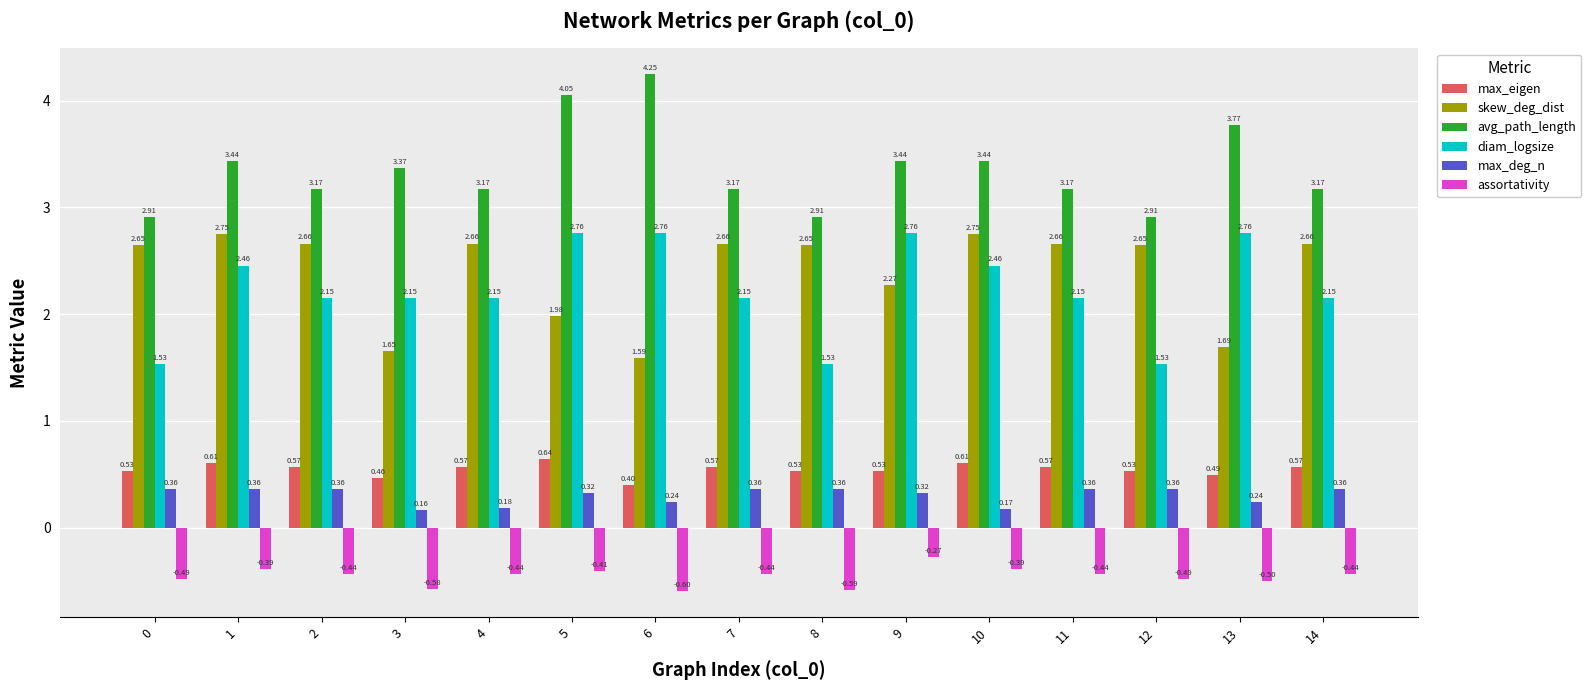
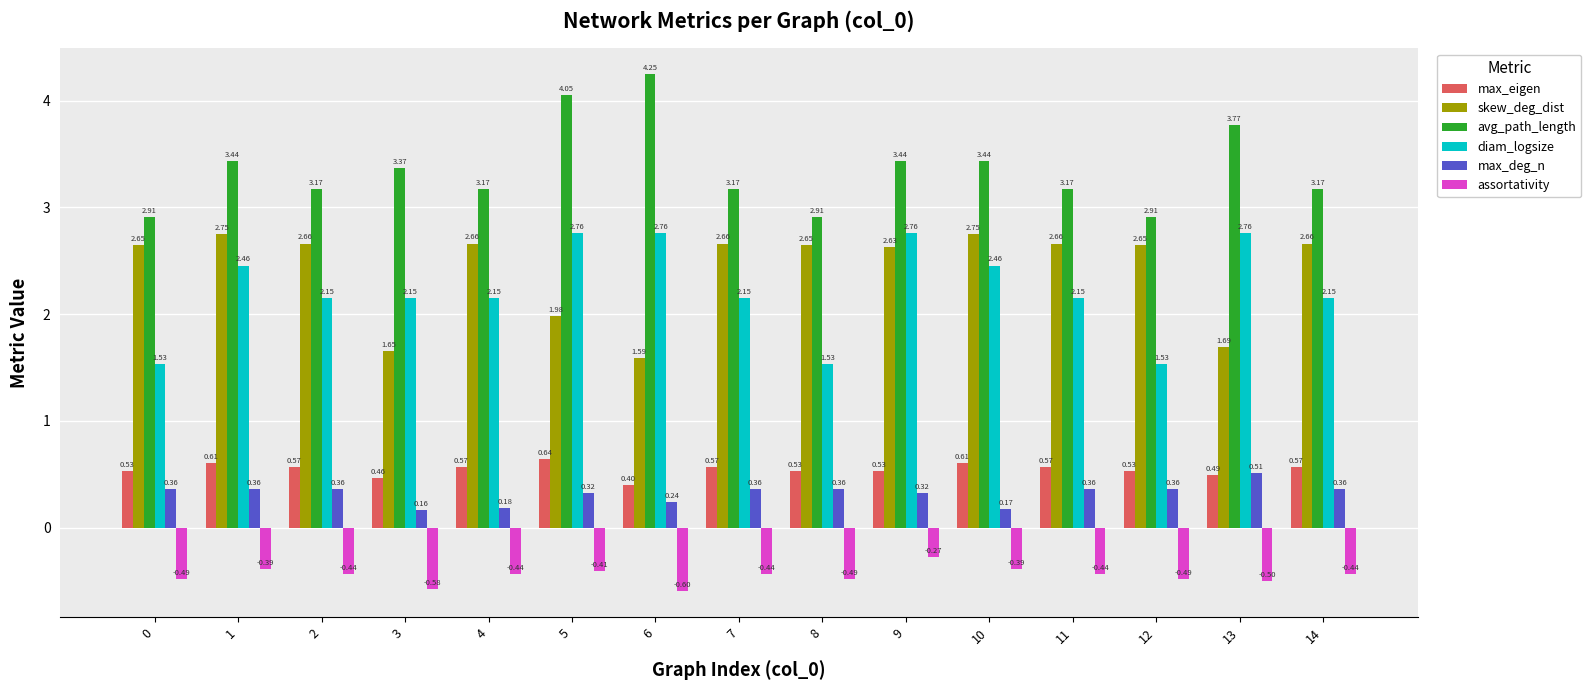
assortativity, 8: -0.59 -> -0.49
skew_deg_dist, 9: 2.27 -> 2.63
max_deg_n, 13: 0.24 -> 0.51
